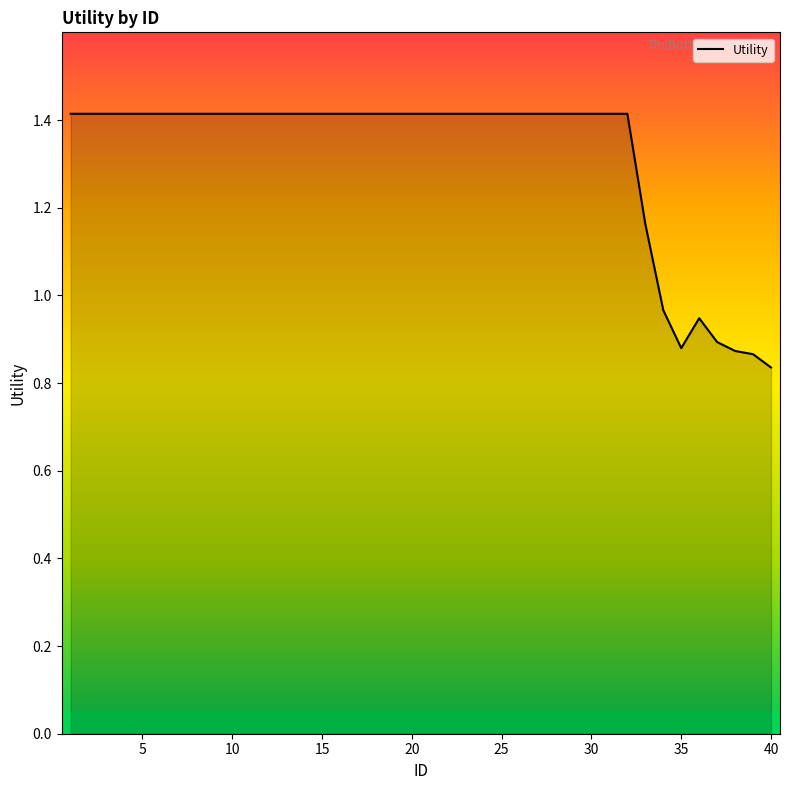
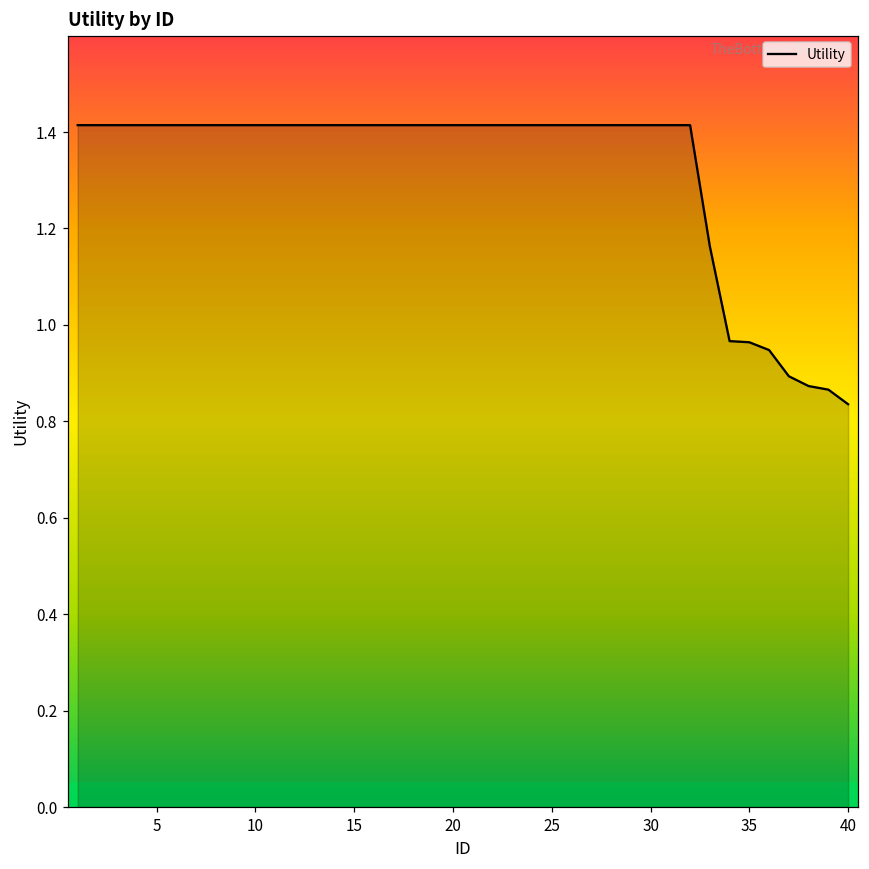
35: 0.88 -> 0.96
